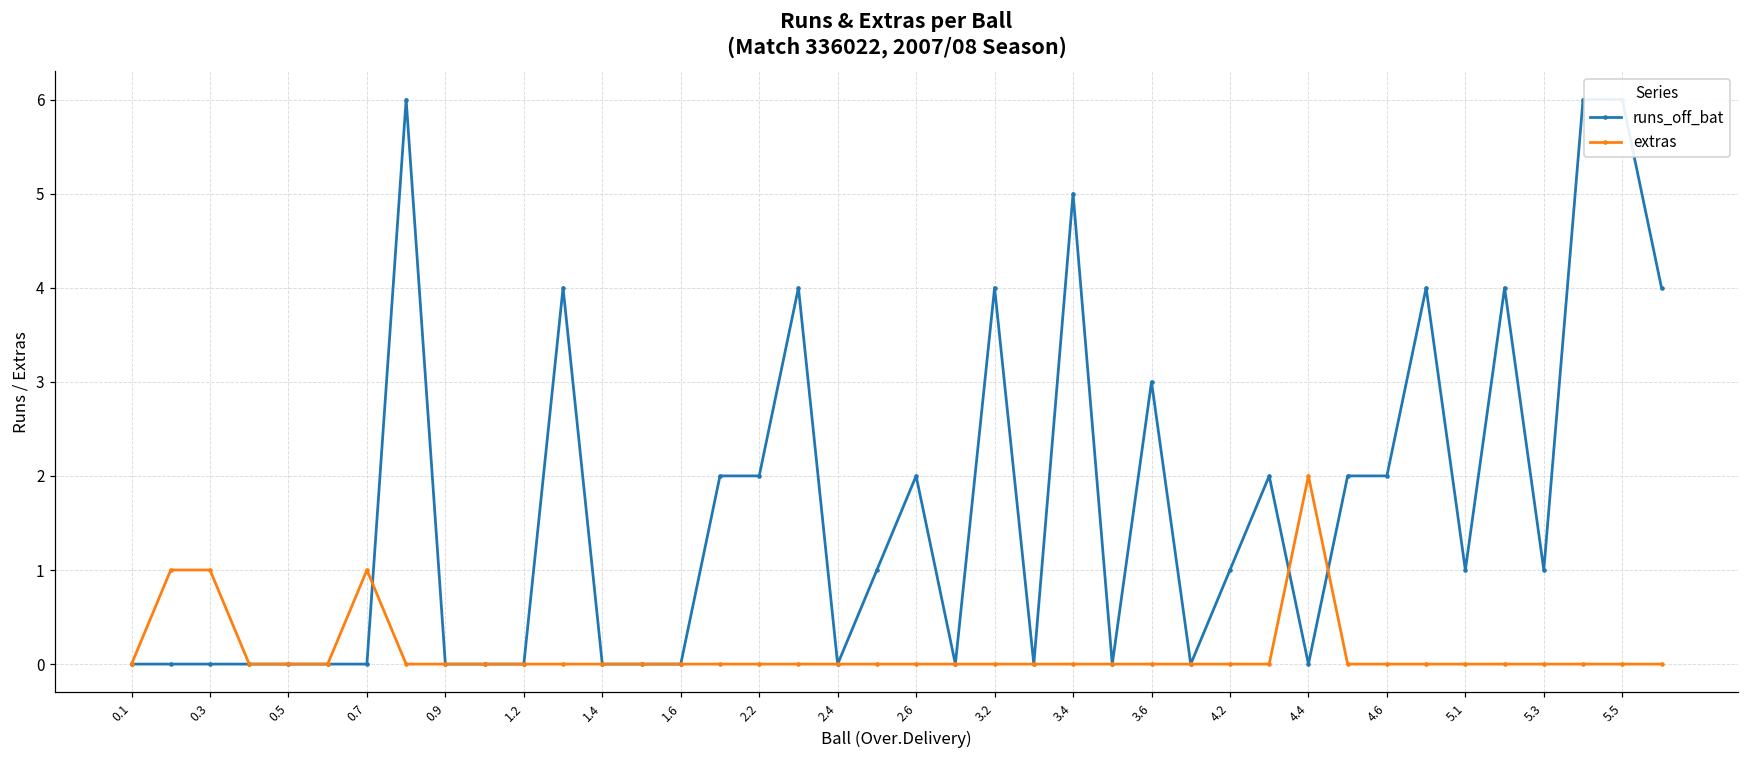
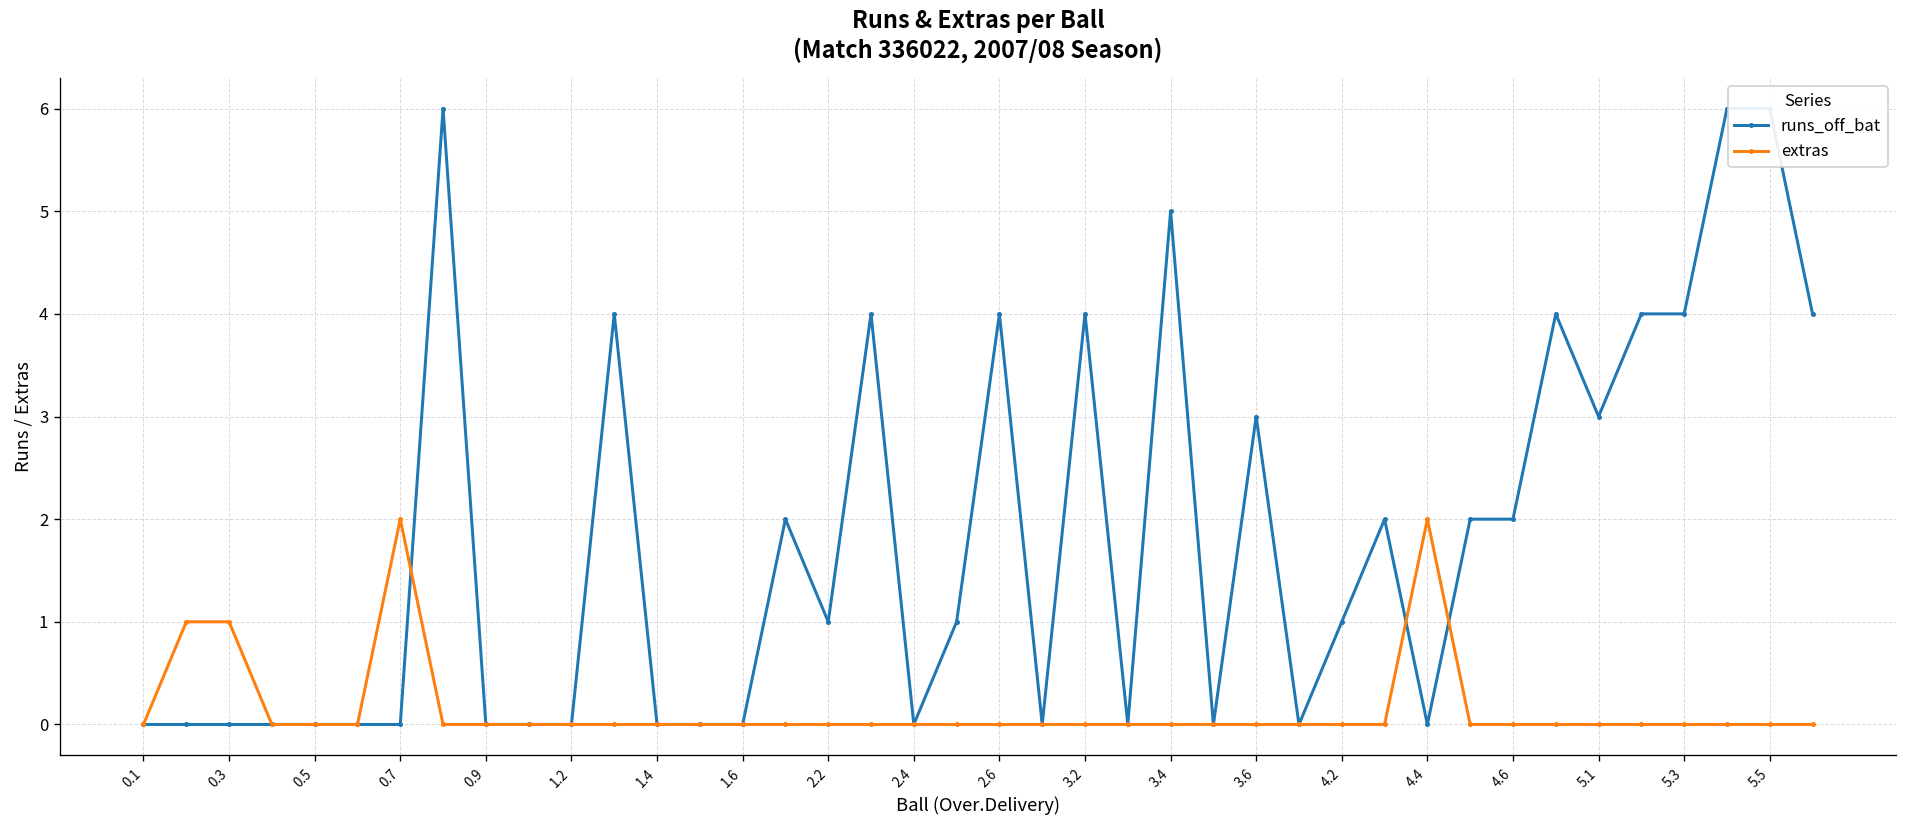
extras, 0.7: 1 -> 2
runs_off_bat, 2.2: 2 -> 1
runs_off_bat, 2.6: 2 -> 4
runs_off_bat, 5.1: 1 -> 3
runs_off_bat, 5.3: 1 -> 4
